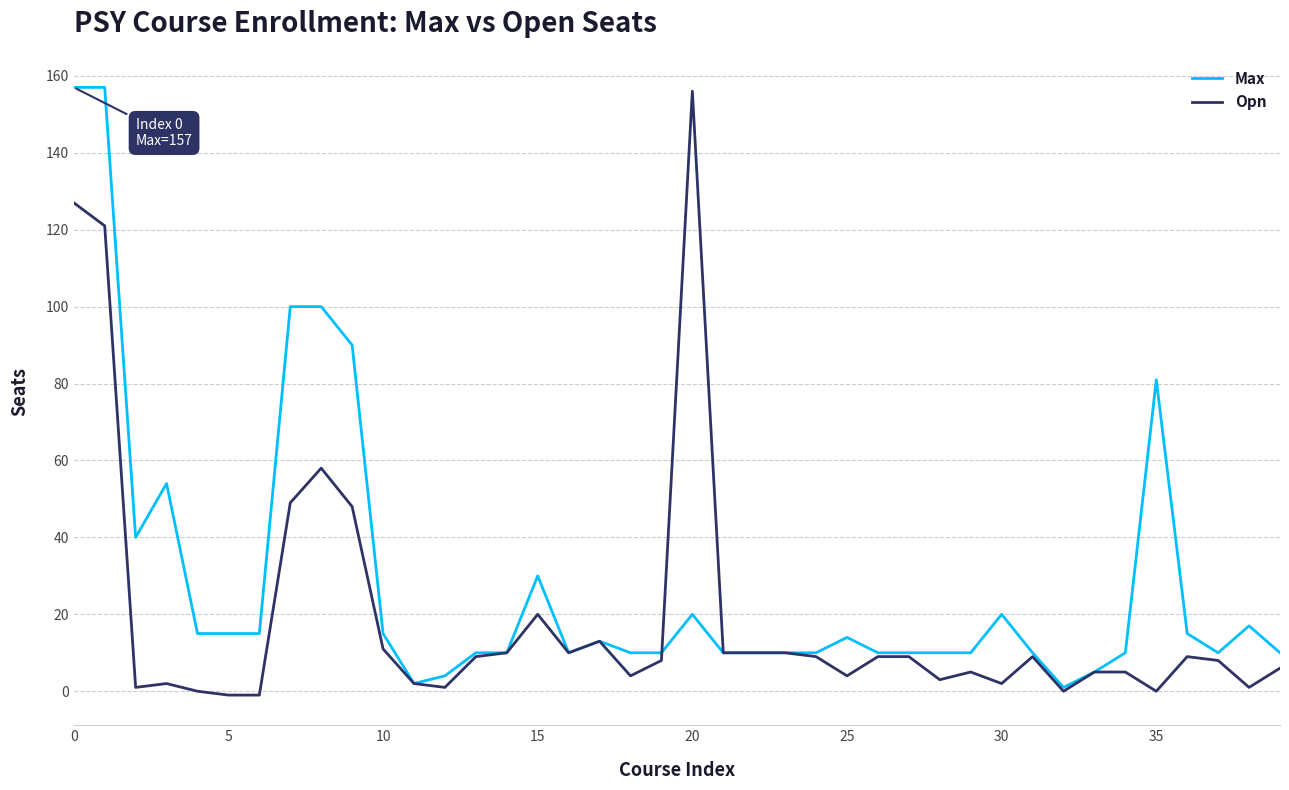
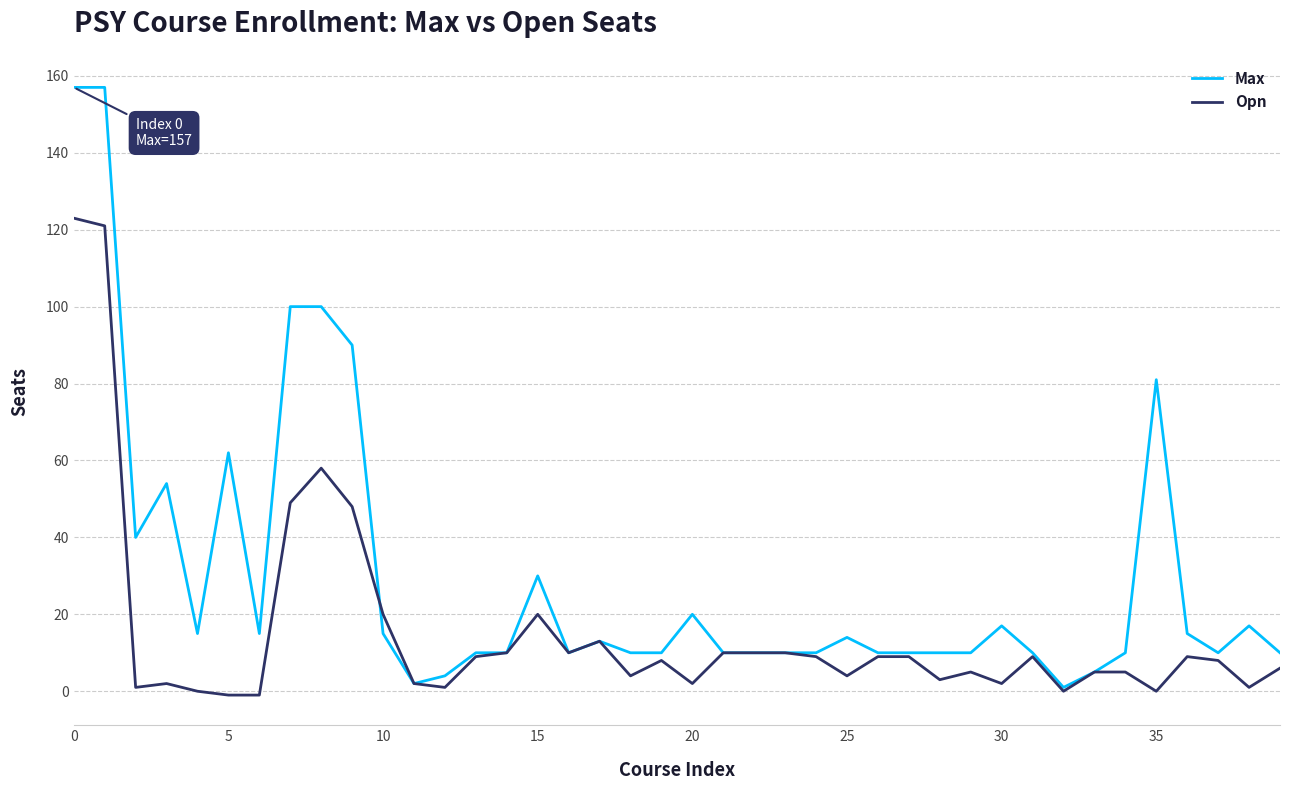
Opn, 0: 127 -> 123
Max, 5: 15 -> 62
Opn, 10: 11 -> 20
Opn, 20: 156 -> 2
Max, 30: 20 -> 17
